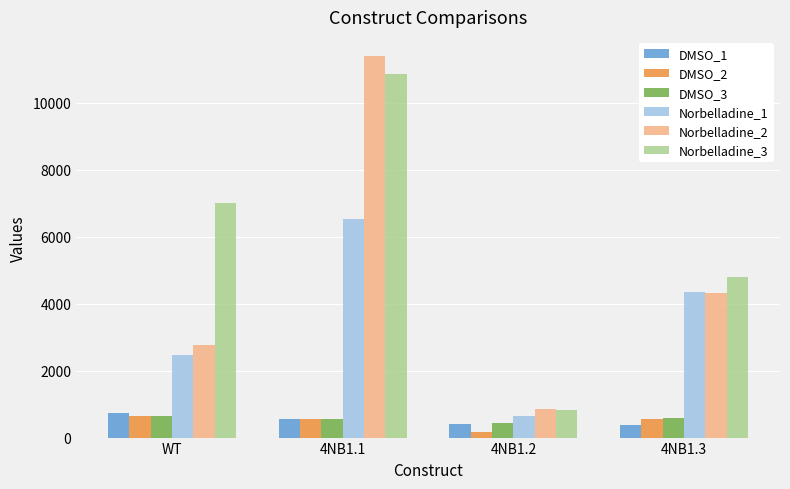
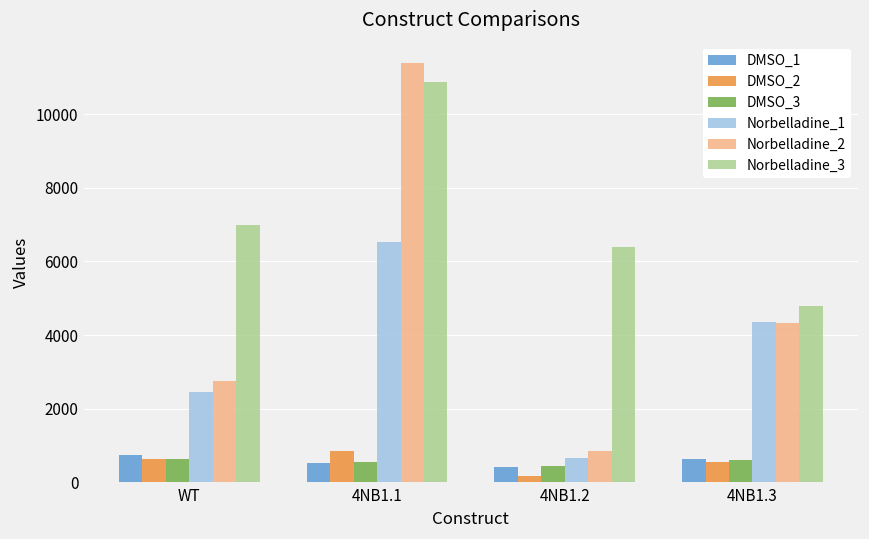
DMSO_2, 4NB1.1: 600 -> 900
Norbelladine_3, 4NB1.2: 800 -> 6400
DMSO_1, 4NB1.3: 400 -> 600
